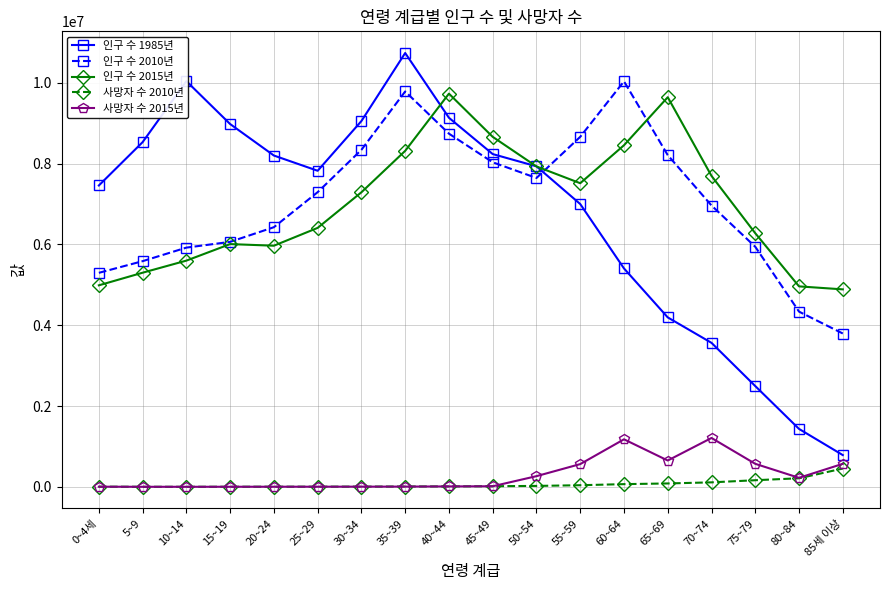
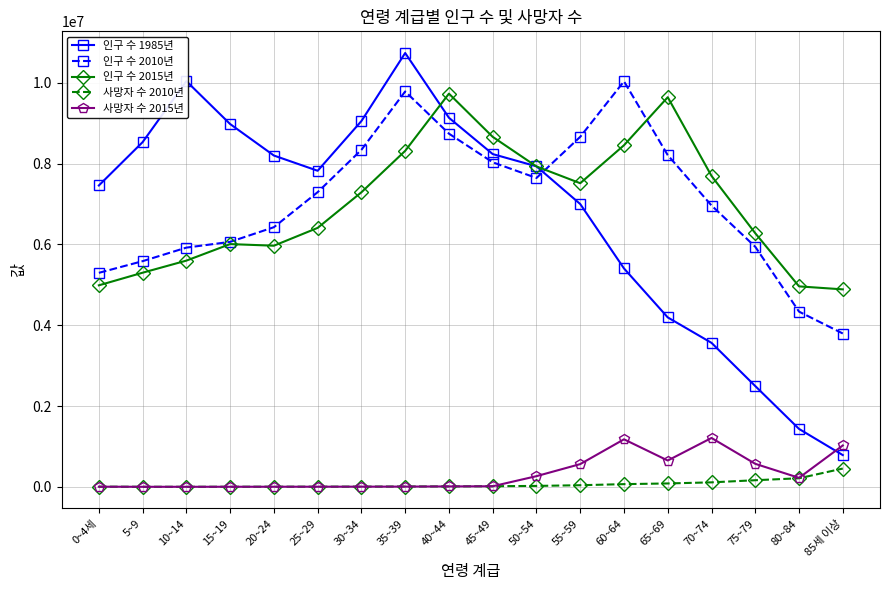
사망자 수 2015년, 85세 이상: 600000 -> 1000000
